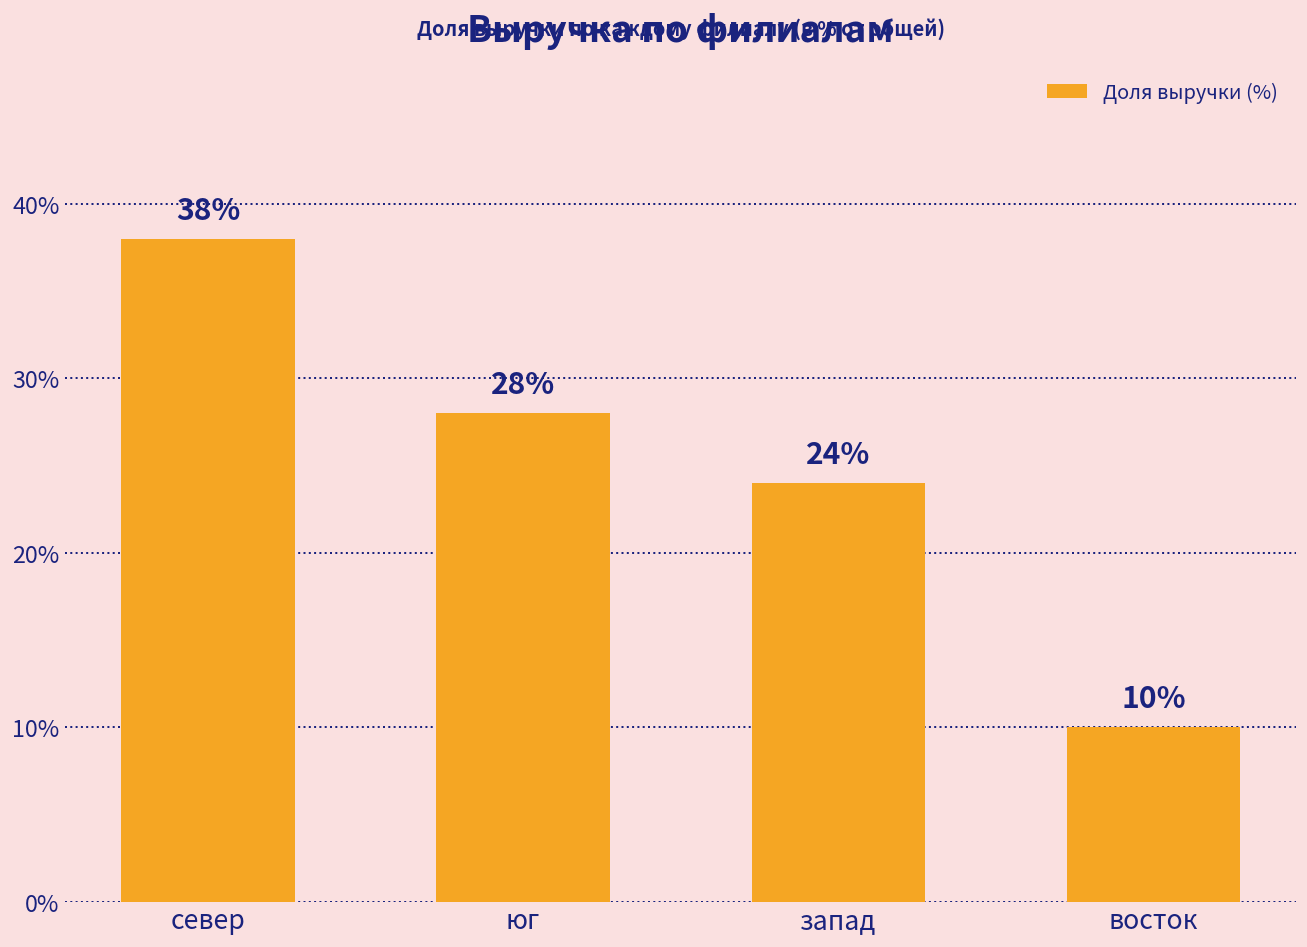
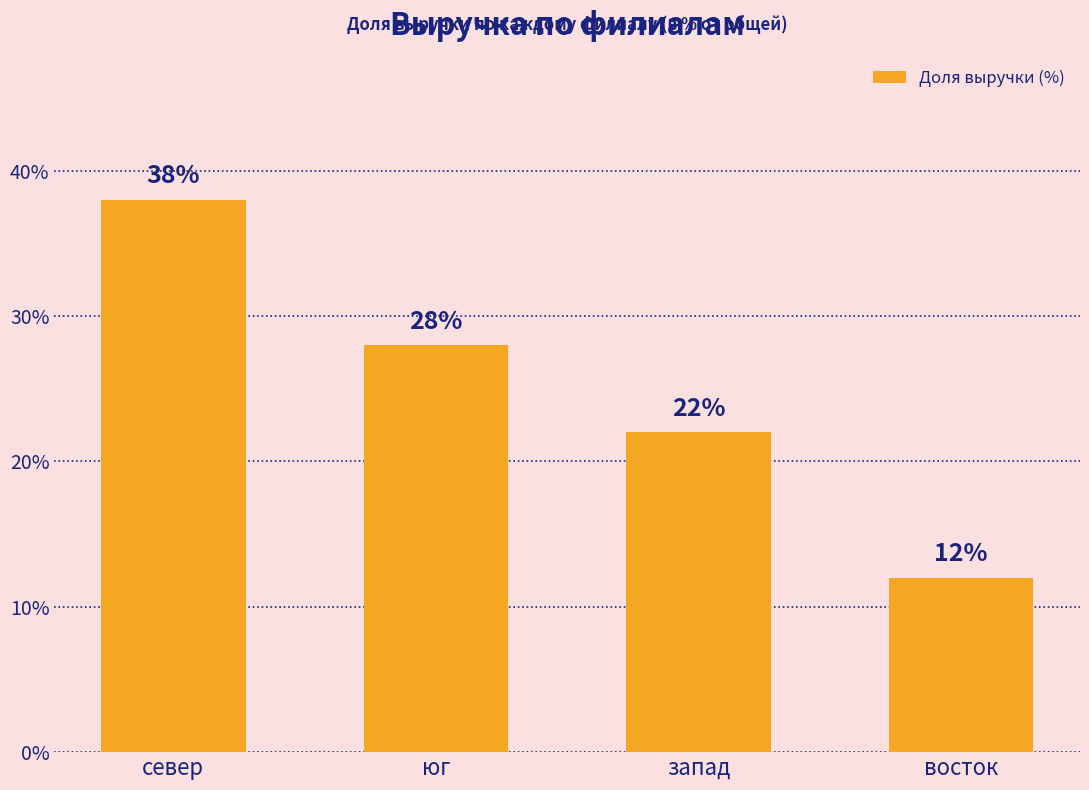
запад: 24% -> 22%
восток: 10% -> 12%
